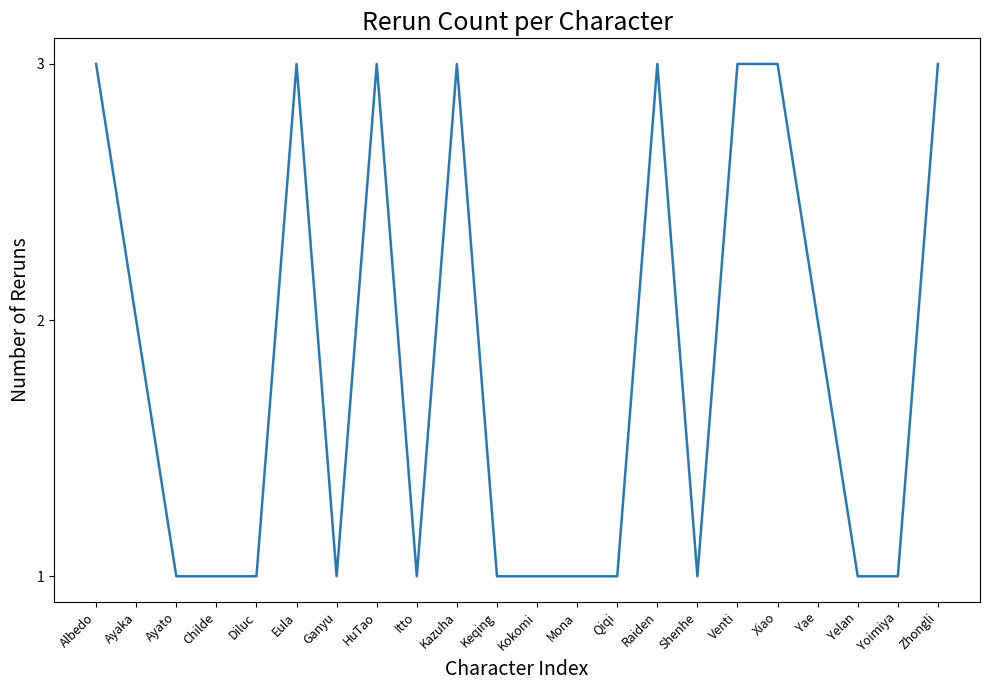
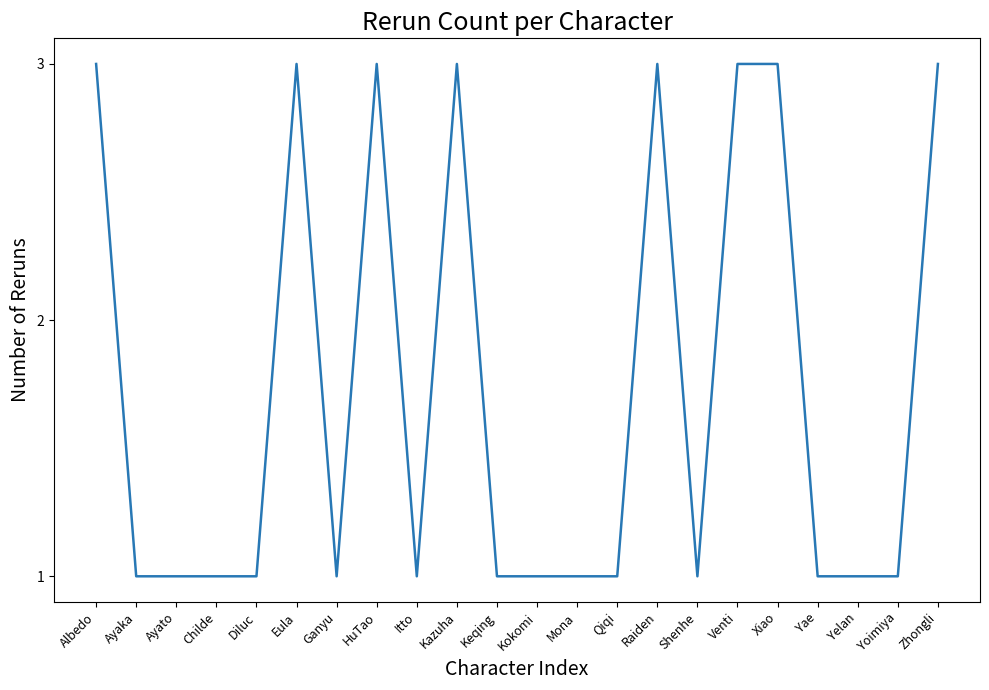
Ayaka: 2 -> 1
Yae: 2 -> 1
